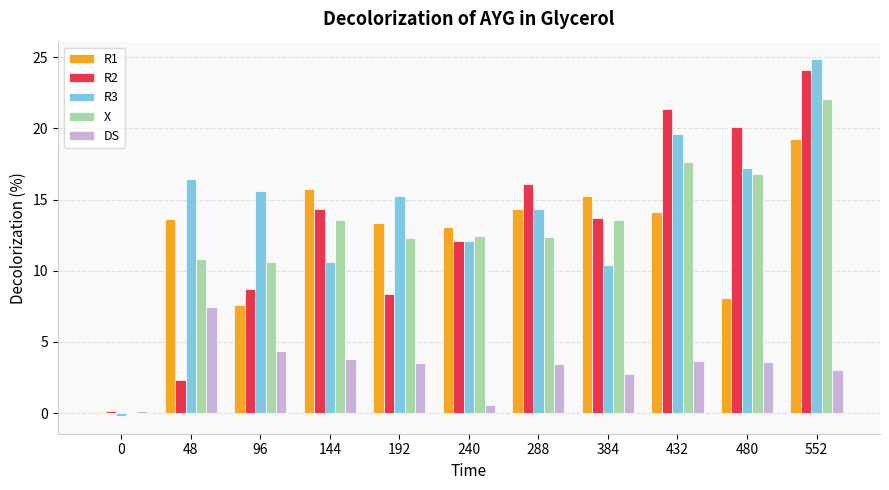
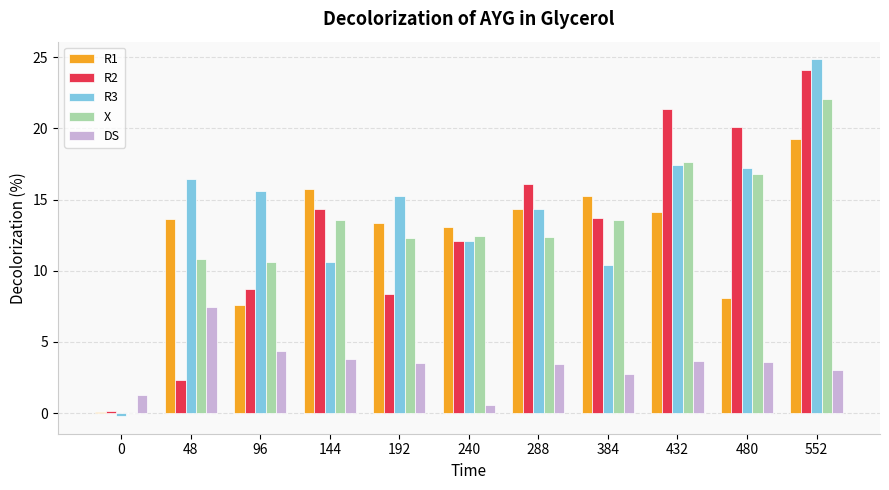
DS, 0: 0.2 -> 1.3
R3, 432: 19.6 -> 17.4
